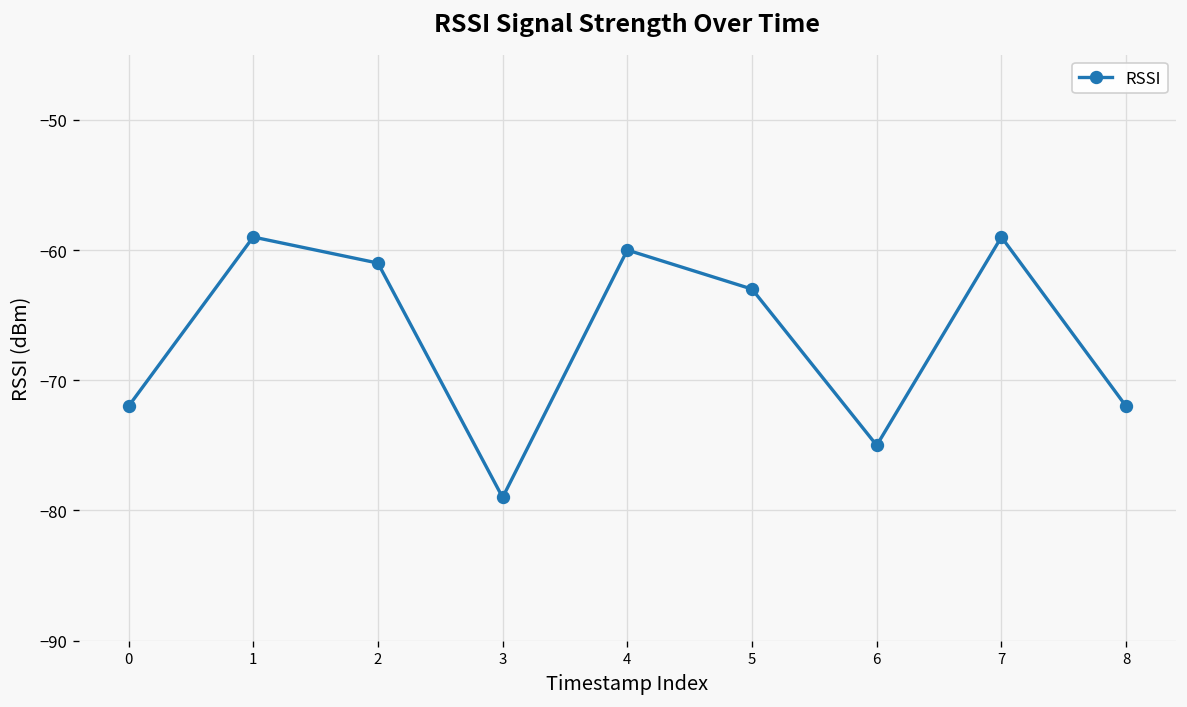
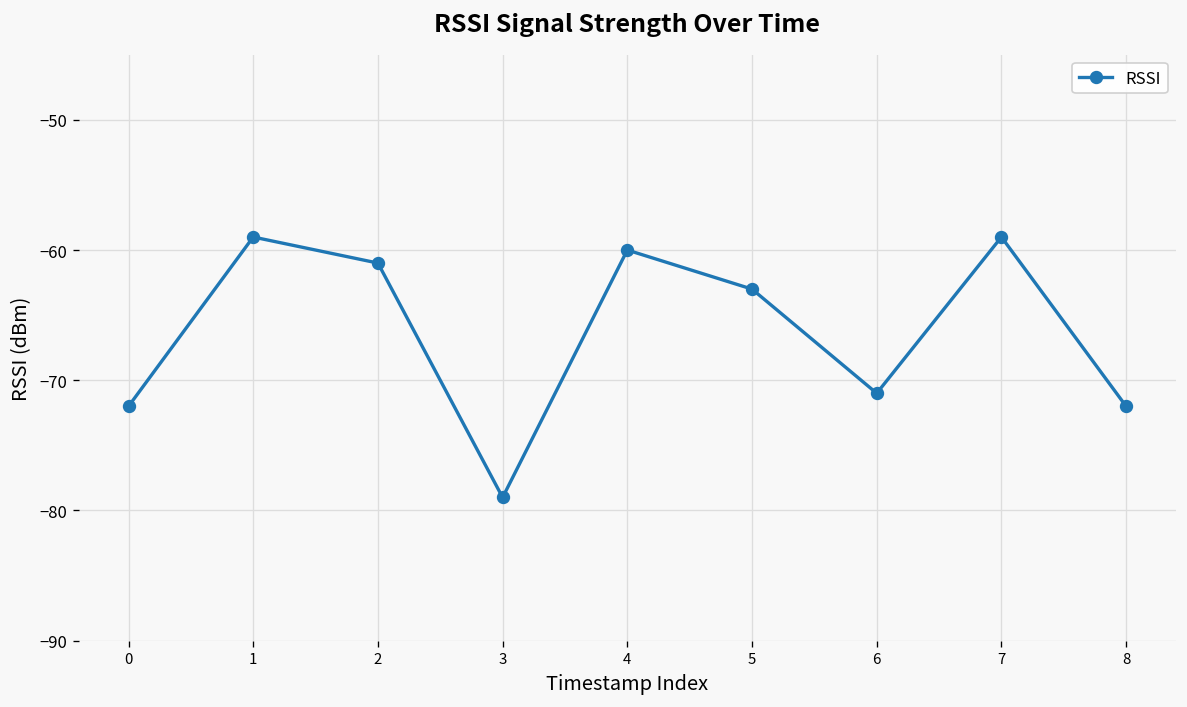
6: -75 -> -71
